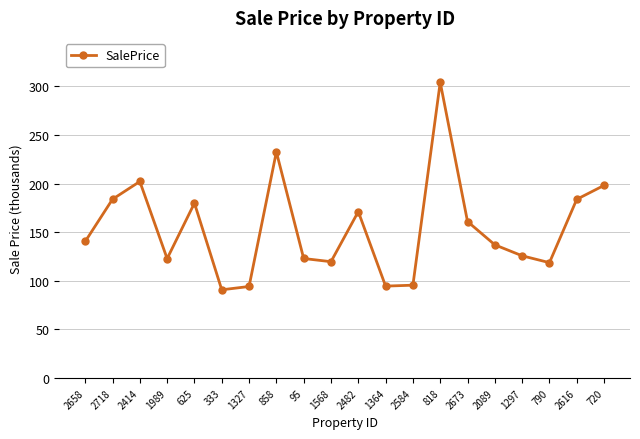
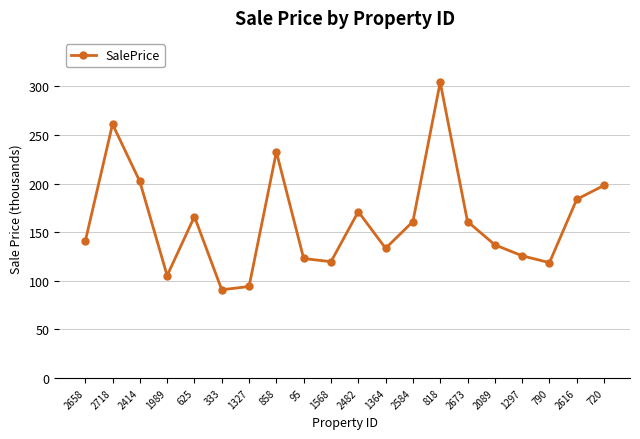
2718: 180 -> 260
1989: 120 -> 110
625: 180 -> 170
1364: 90 -> 130
2584: 100 -> 160
